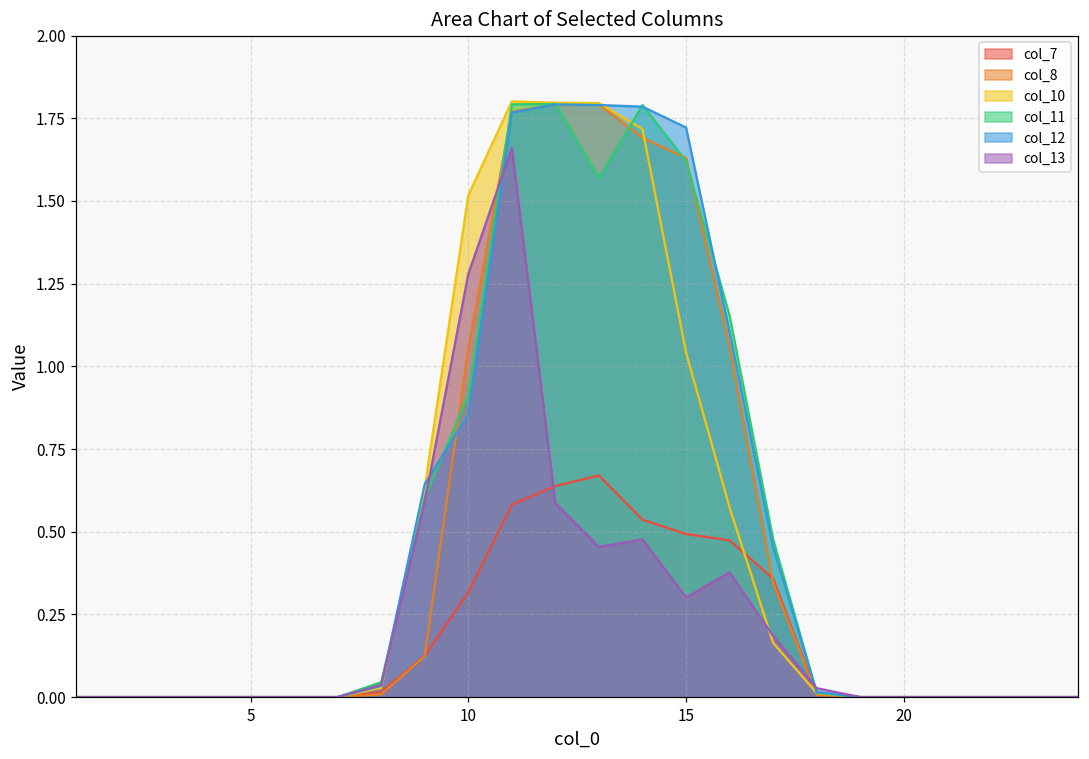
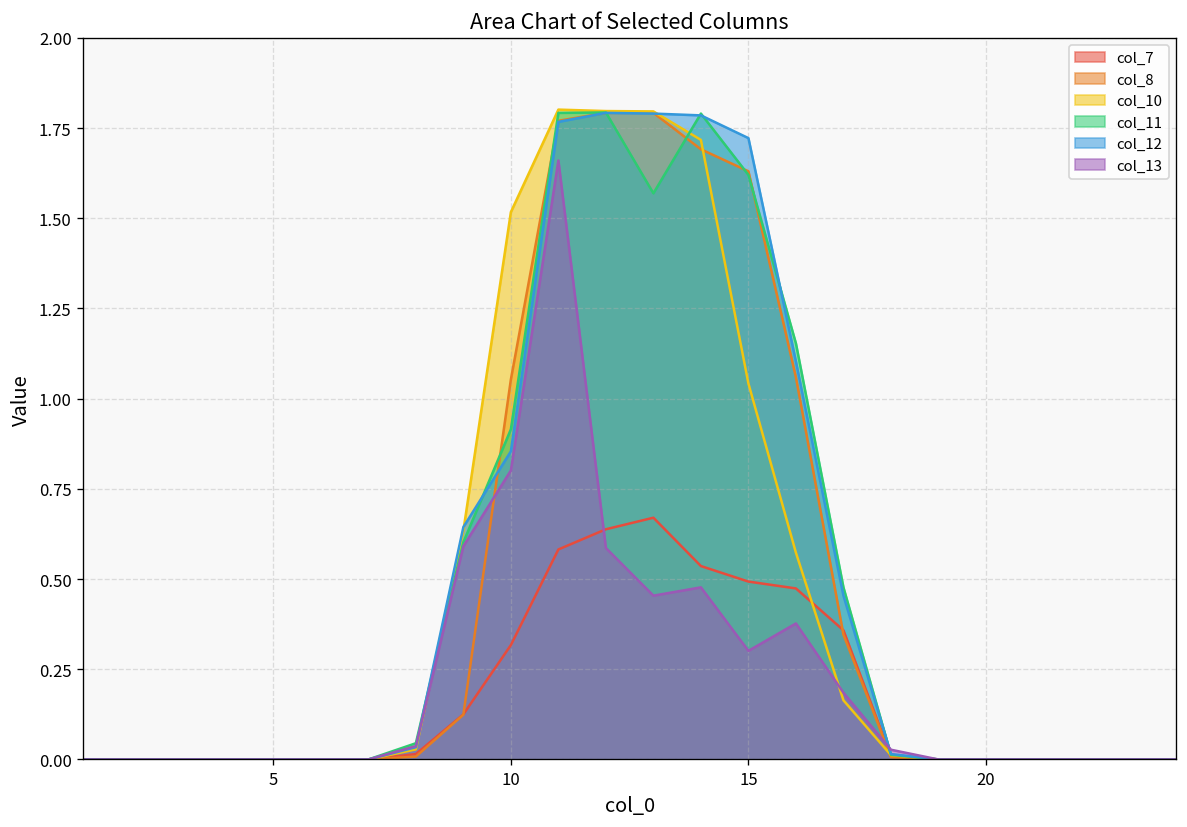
col_13, 10: 1.28 -> 0.80
